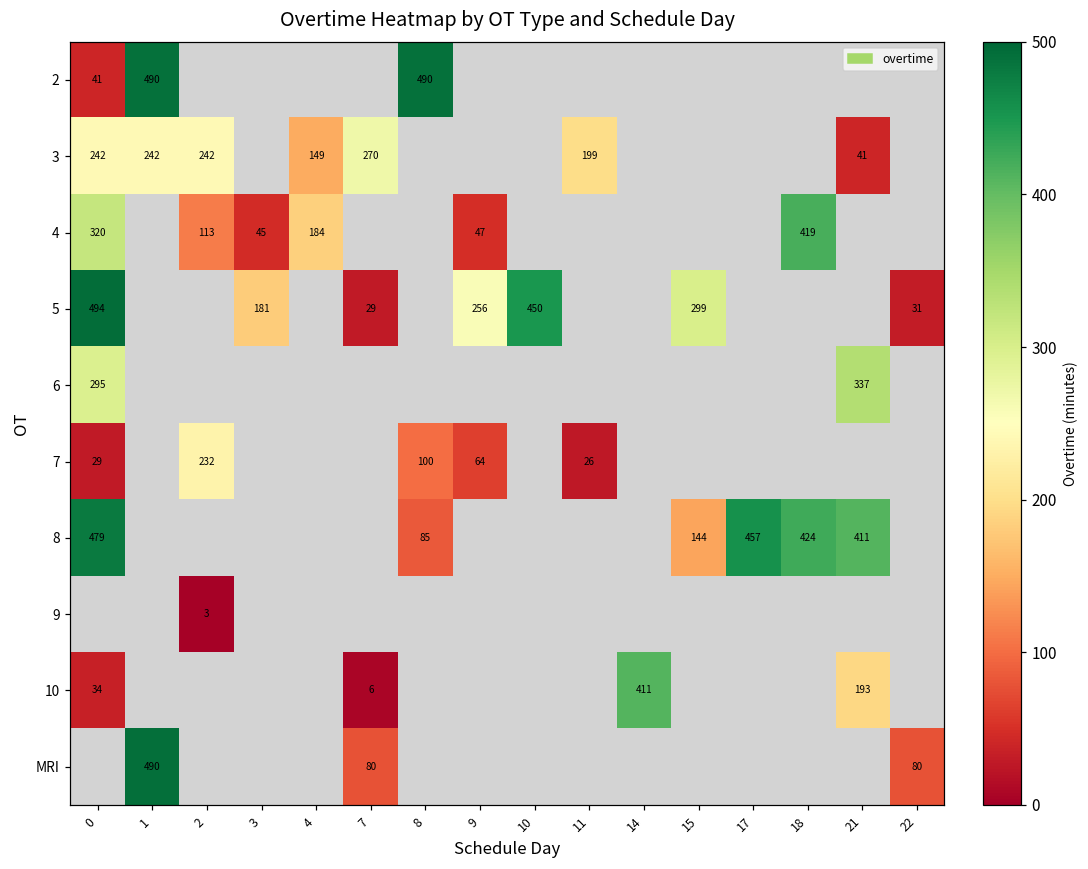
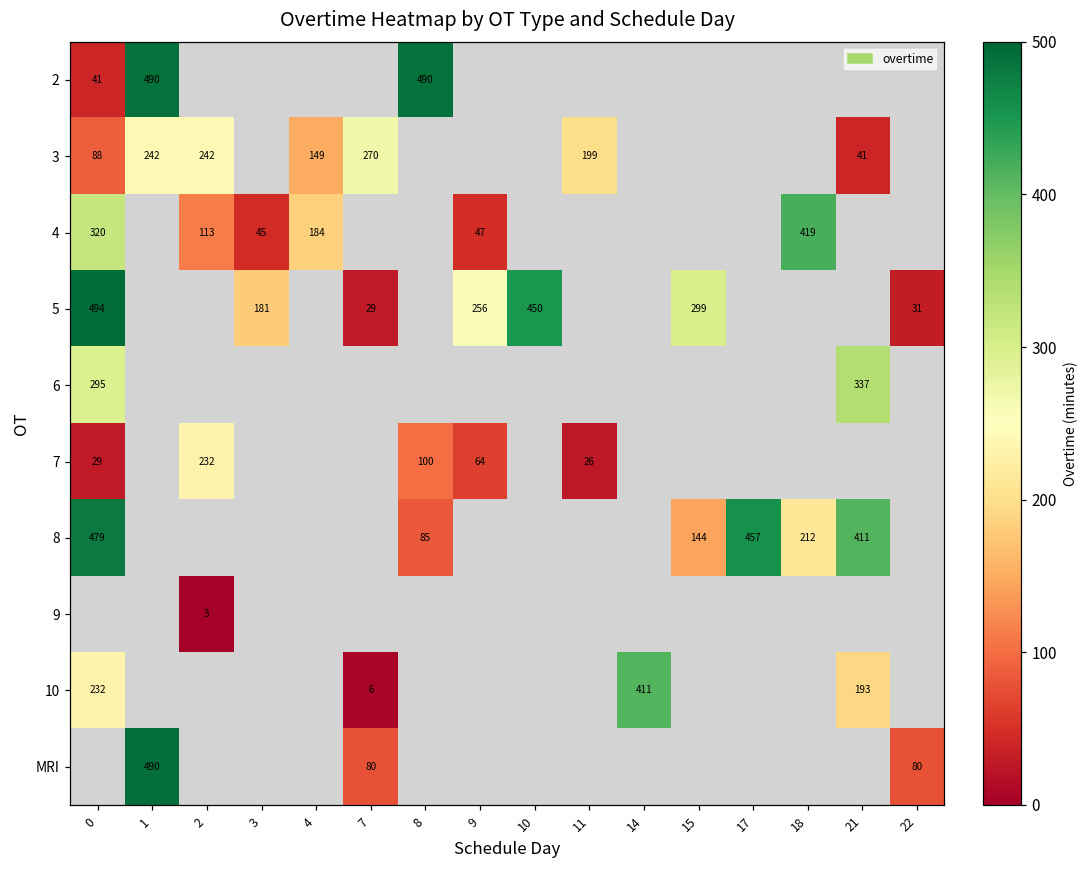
3, 0: 242 -> 88
8, 18: 424 -> 212
10, 0: 34 -> 232
